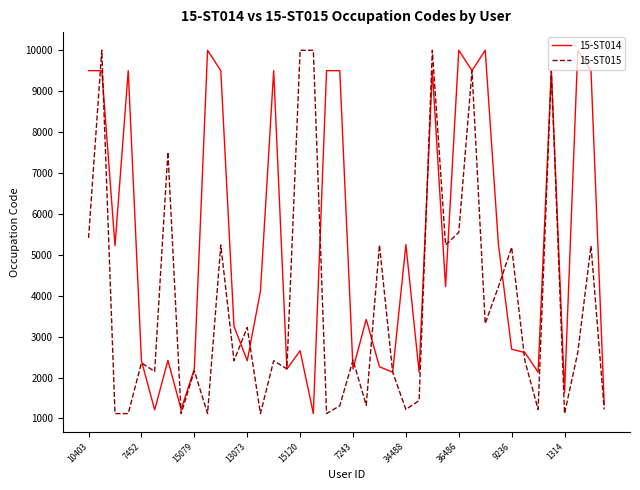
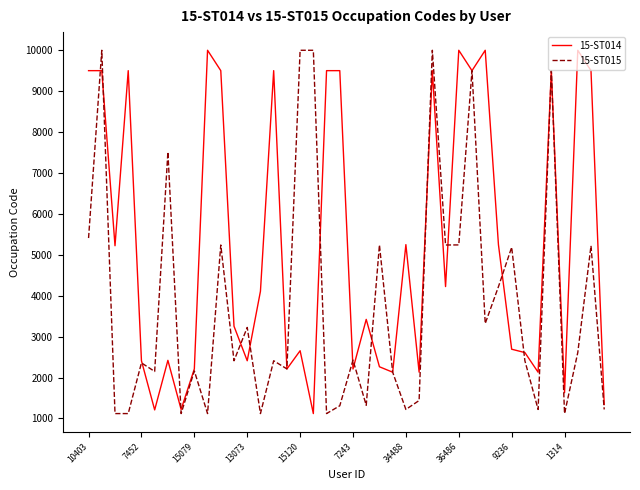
15-ST015, 36486: 5500 -> 5200
